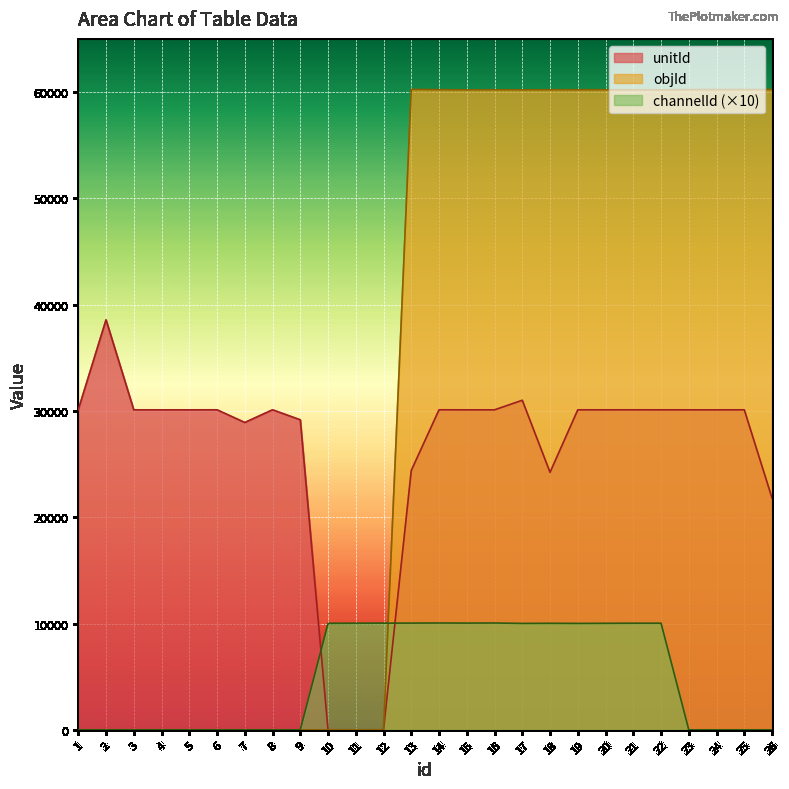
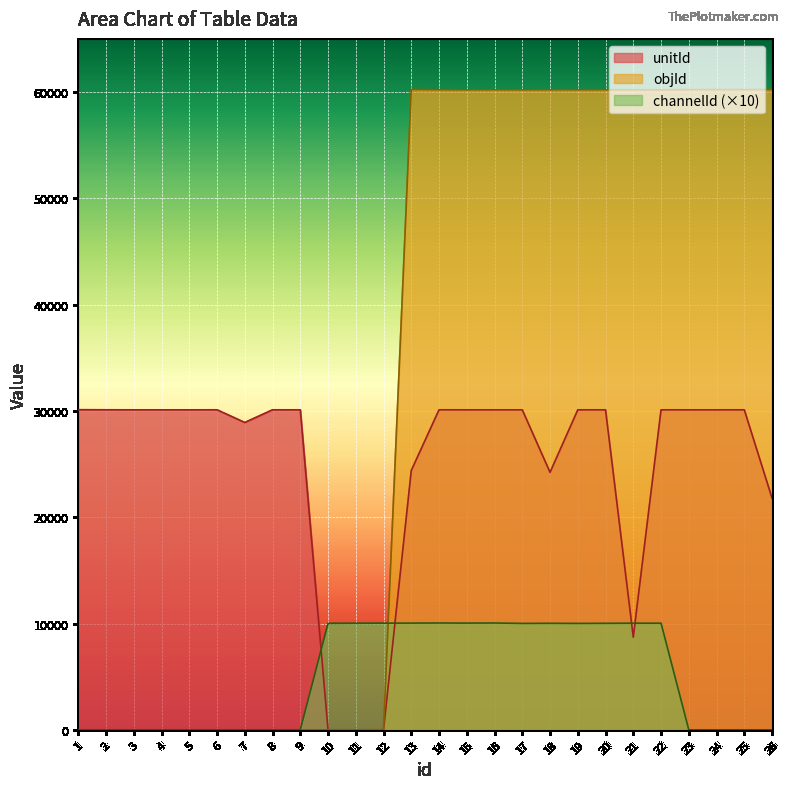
unitId, 2: 38600 -> 30100
unitId, 9: 29200 -> 30100
unitId, 17: 31000 -> 30100
unitId, 21: 30100 -> 8700
